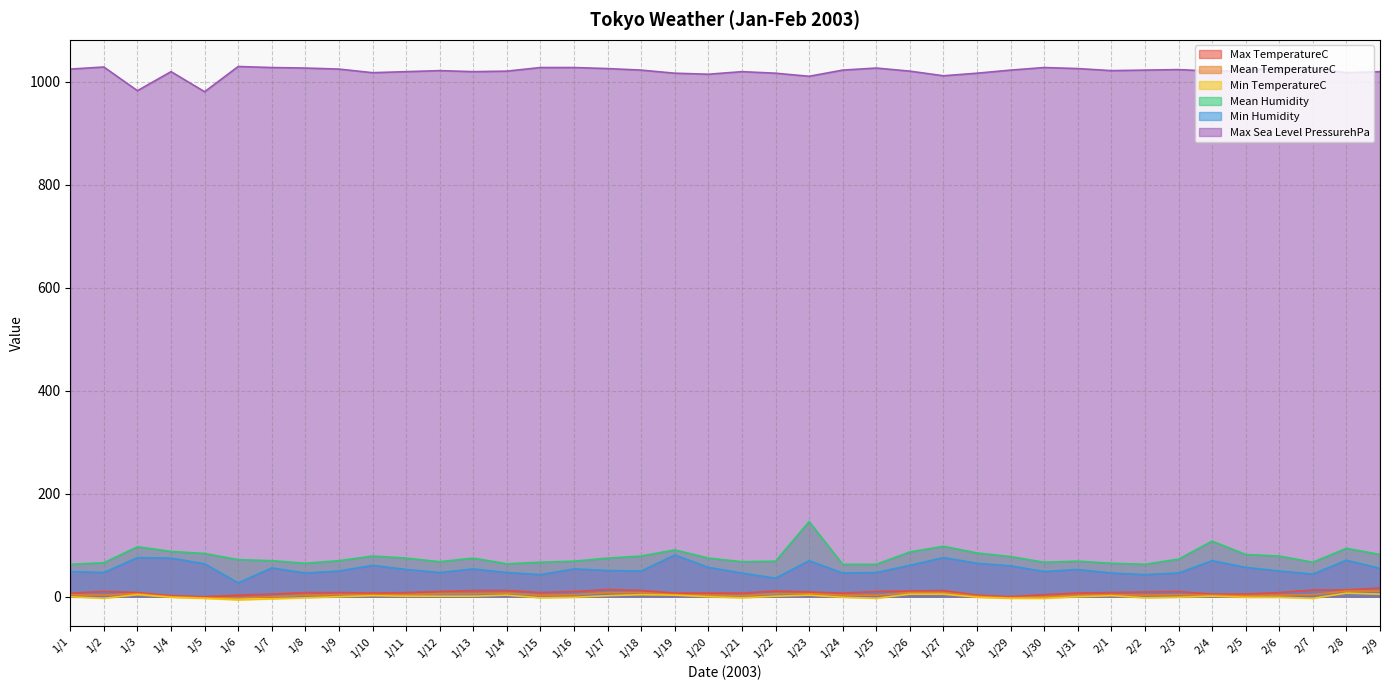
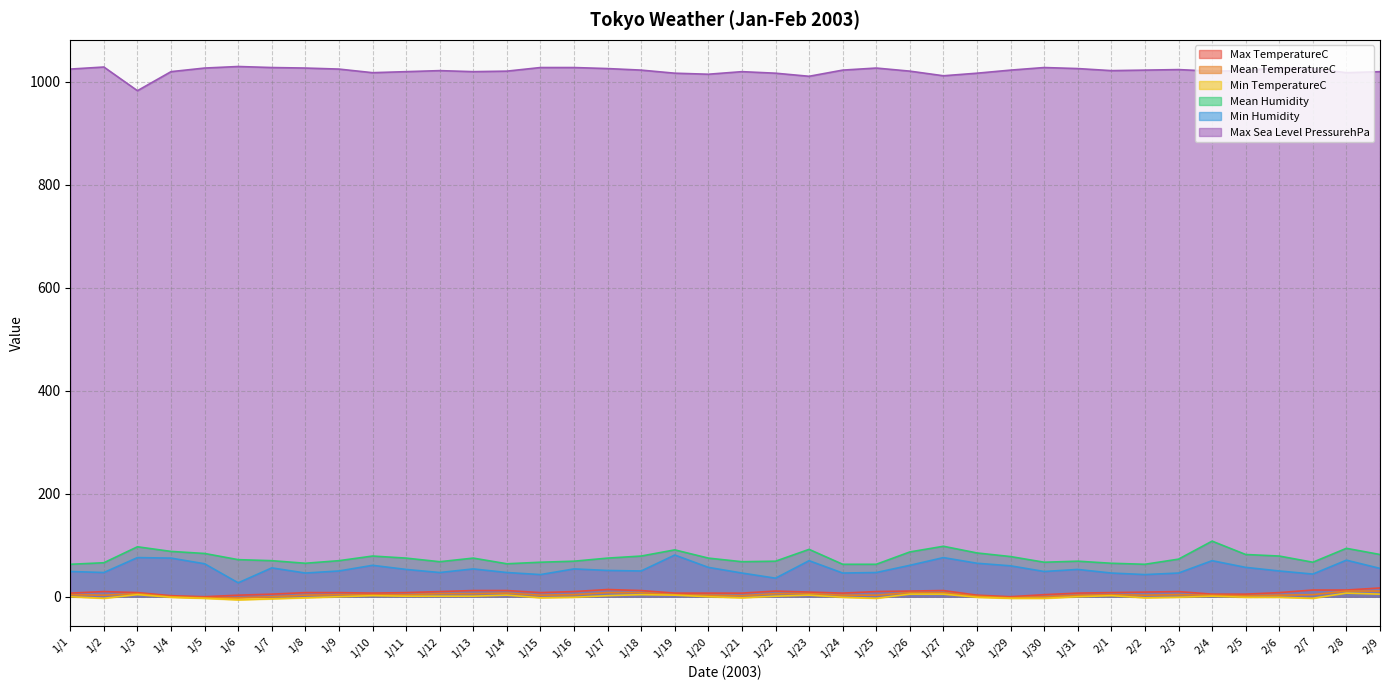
Max Sea Level PressurehPa, 1/5: 980 -> 1030
Mean Humidity, 1/23: 150 -> 90
